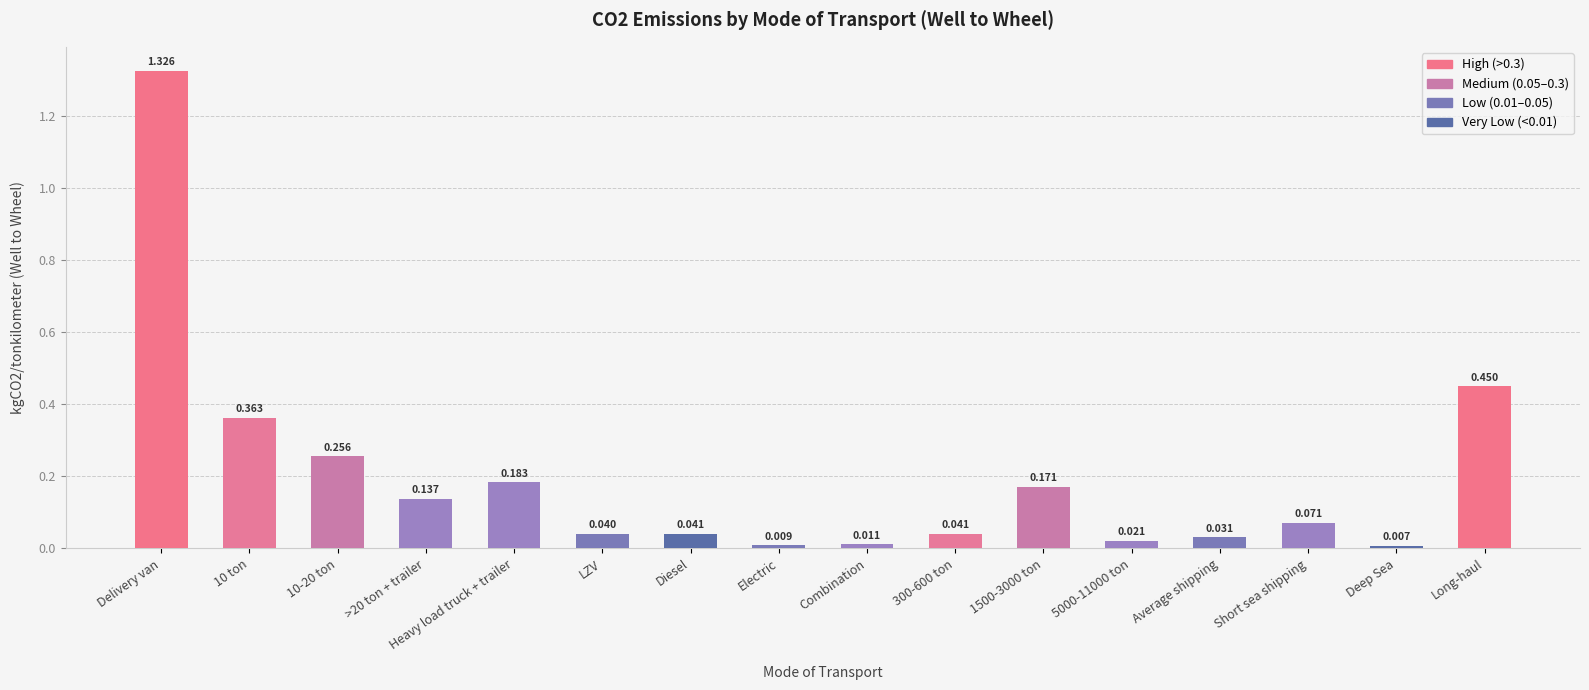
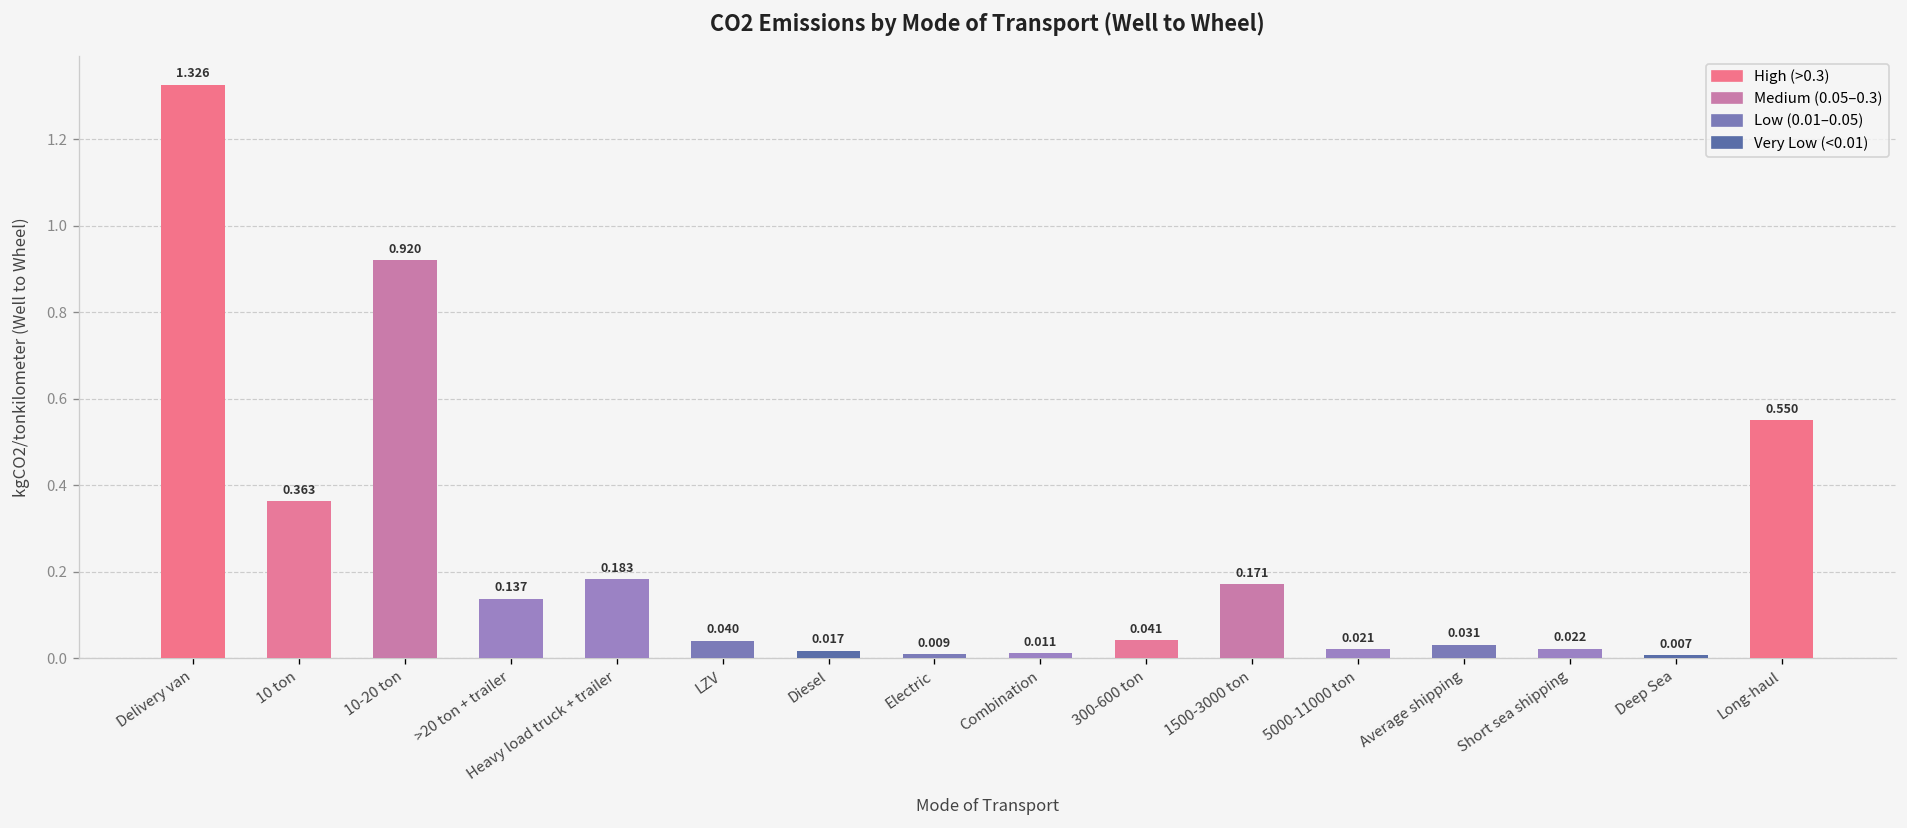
10-20 ton: 0.256 -> 0.920
Diesel: 0.041 -> 0.017
Short sea shipping: 0.071 -> 0.022
Long-haul: 0.450 -> 0.550
